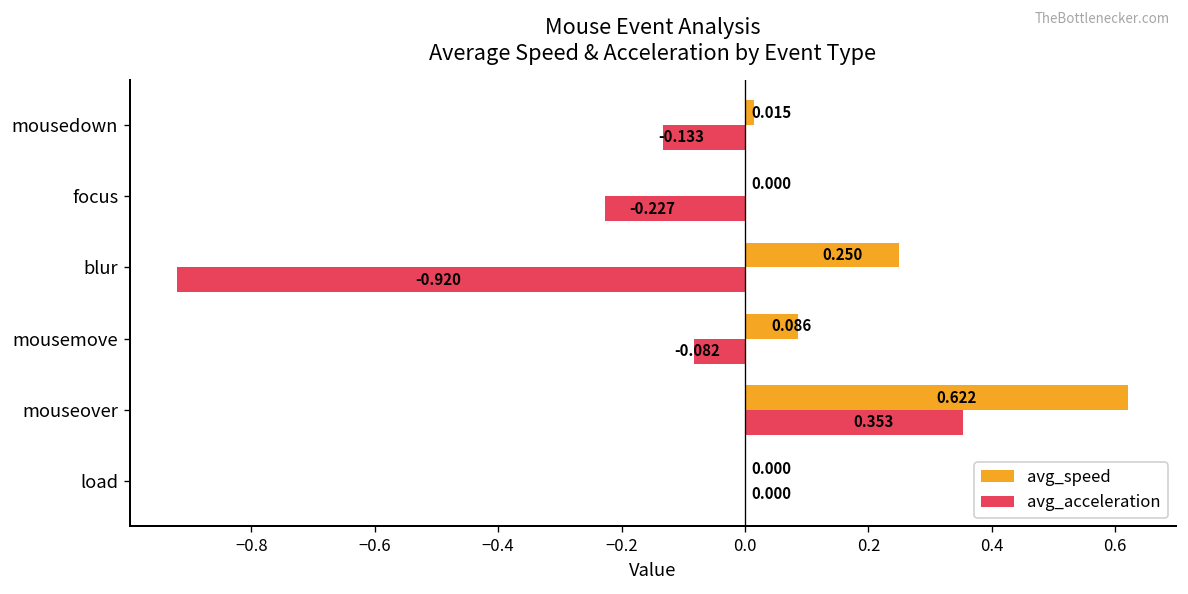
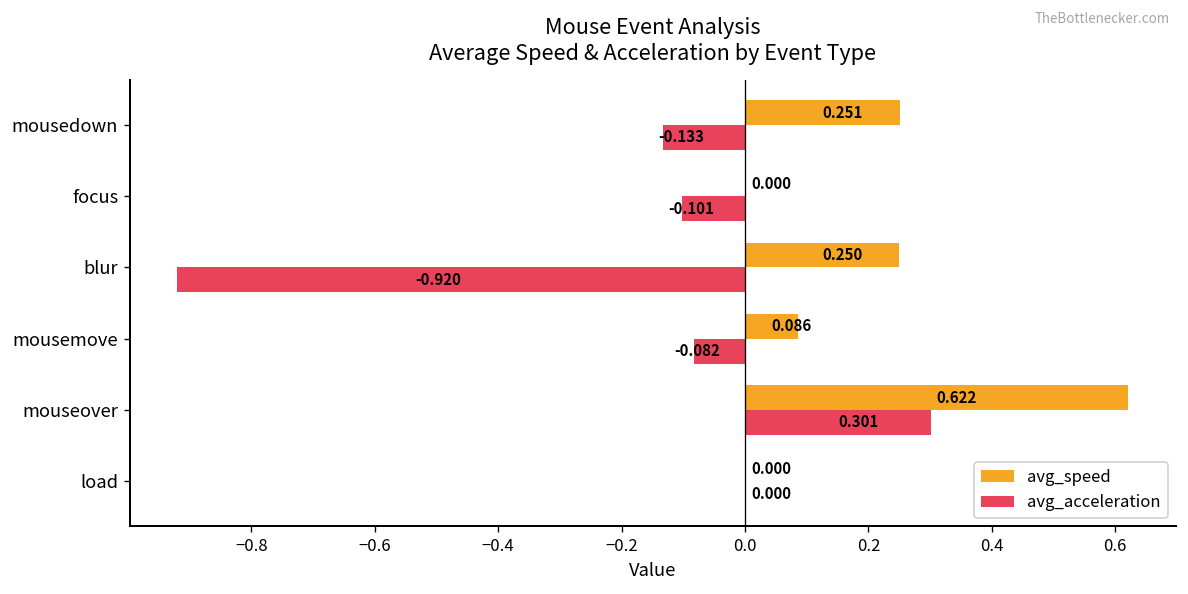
avg_speed, mousedown: 0.015 -> 0.251
avg_acceleration, focus: -0.227 -> -0.101
avg_acceleration, mouseover: 0.353 -> 0.301
